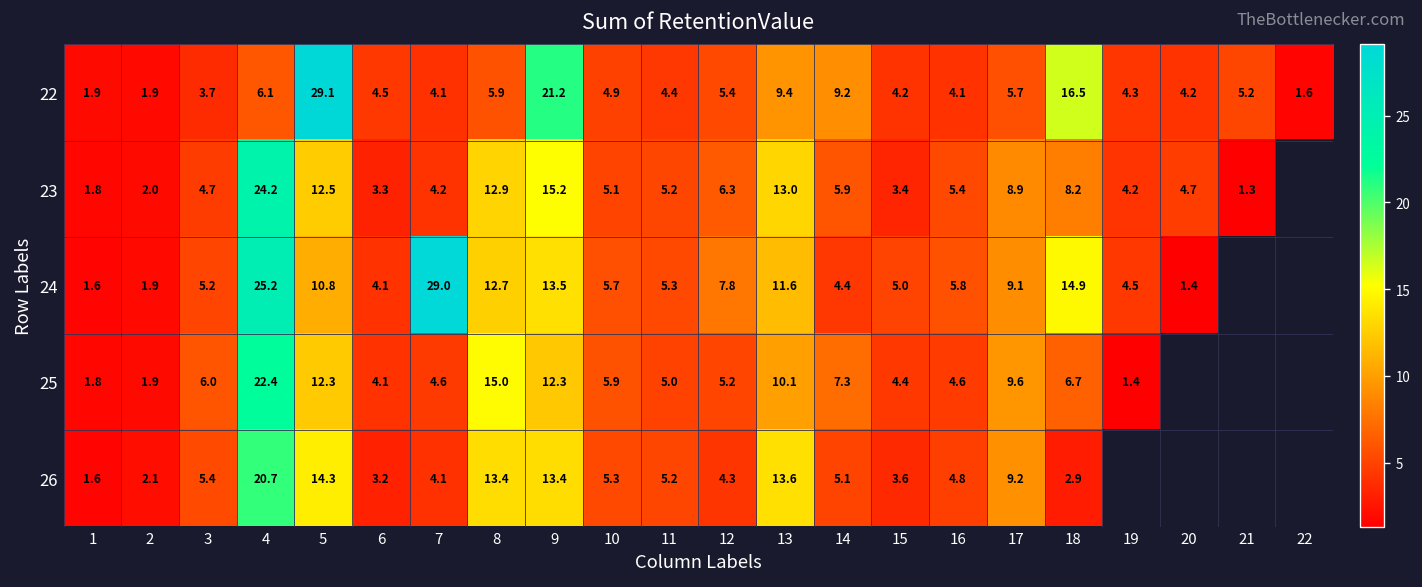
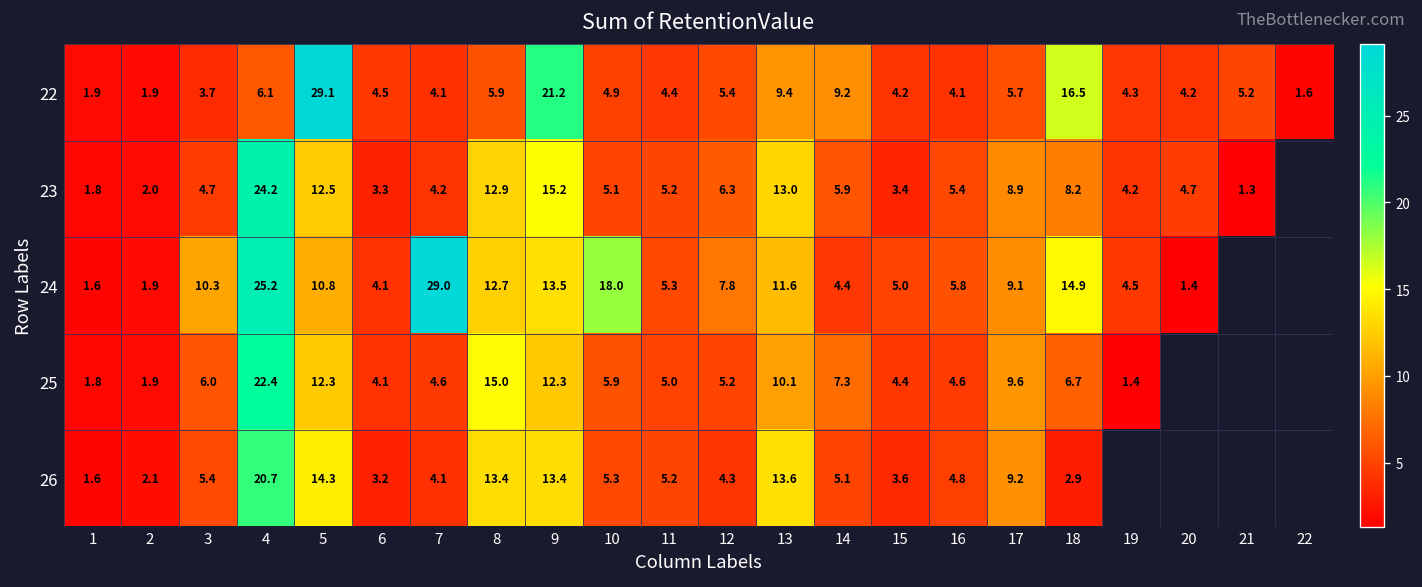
24, 3: 5.2 -> 10.3
24, 10: 5.7 -> 18.0
